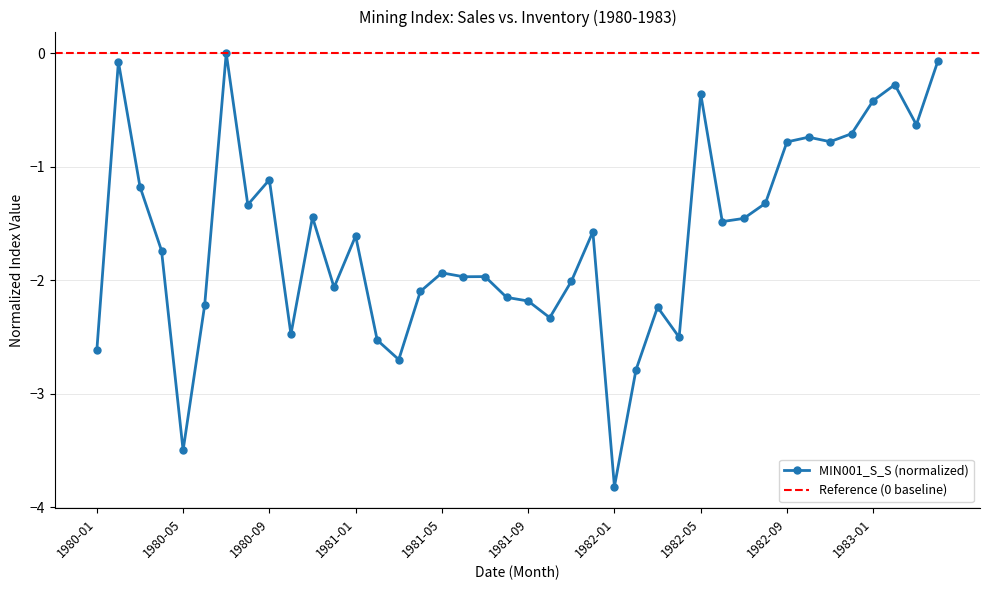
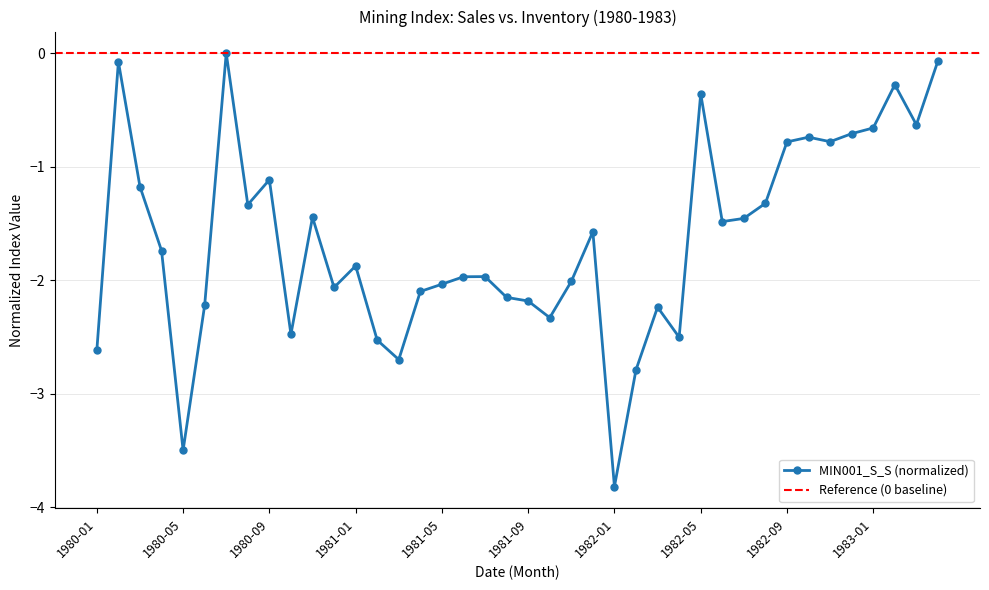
1981-01: -1.61 -> -1.87
1981-05: -1.94 -> -2.04
1983-01: -0.42 -> -0.66
